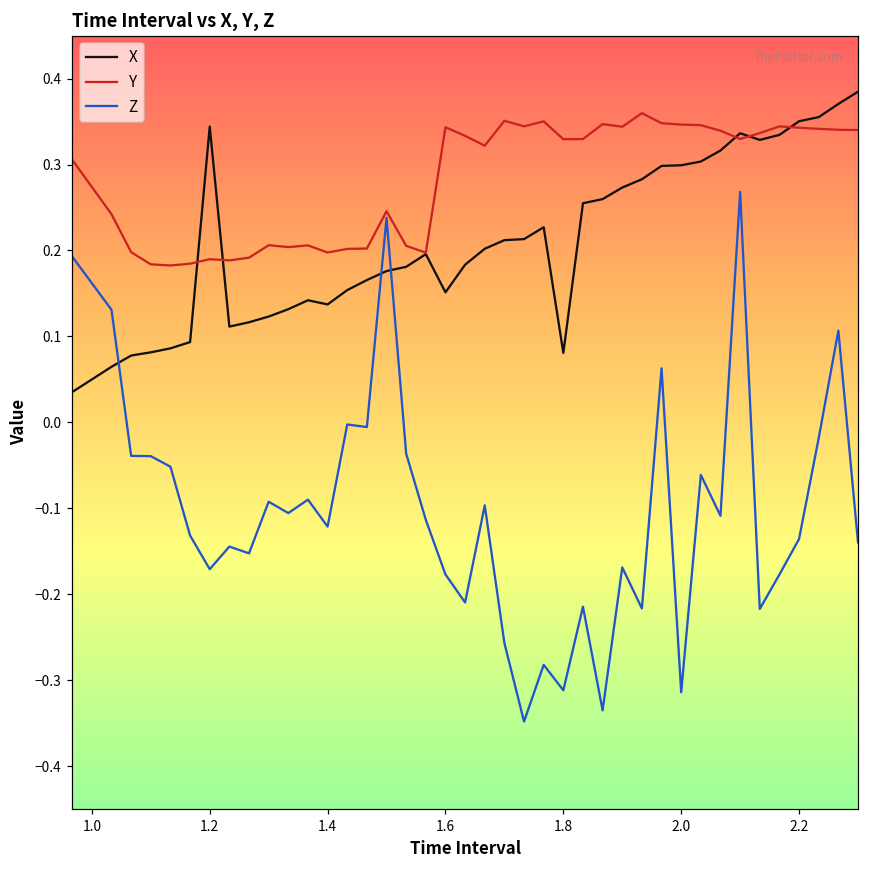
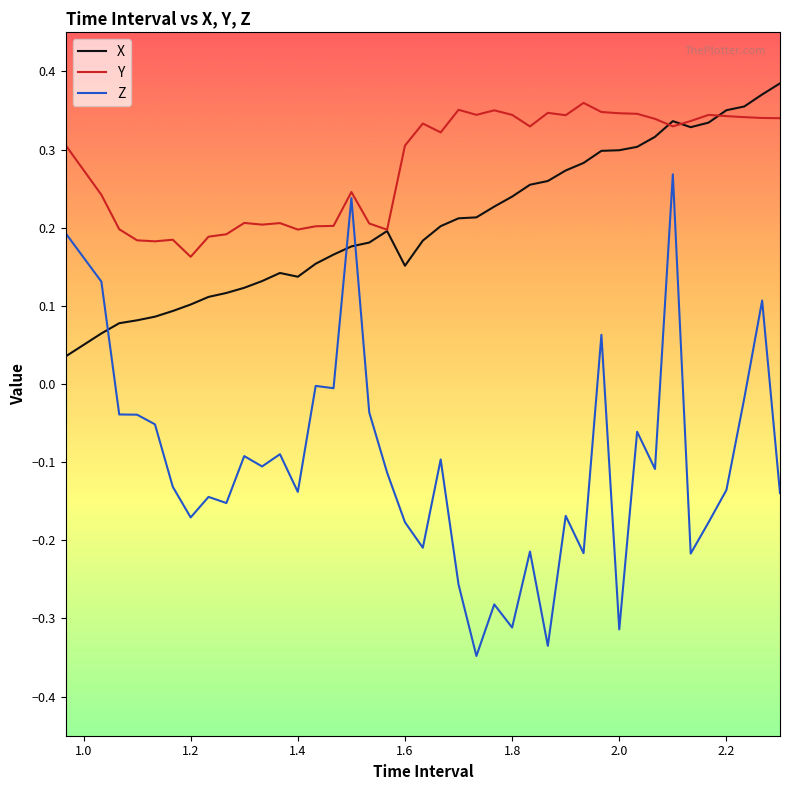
X, 1.2: 0.34 -> 0.10
Y, 1.2: 0.19 -> 0.16
Z, 1.4: -0.12 -> -0.14
Y, 1.6: 0.34 -> 0.31
X, 1.8: 0.08 -> 0.24
Y, 1.8: 0.33 -> 0.34
